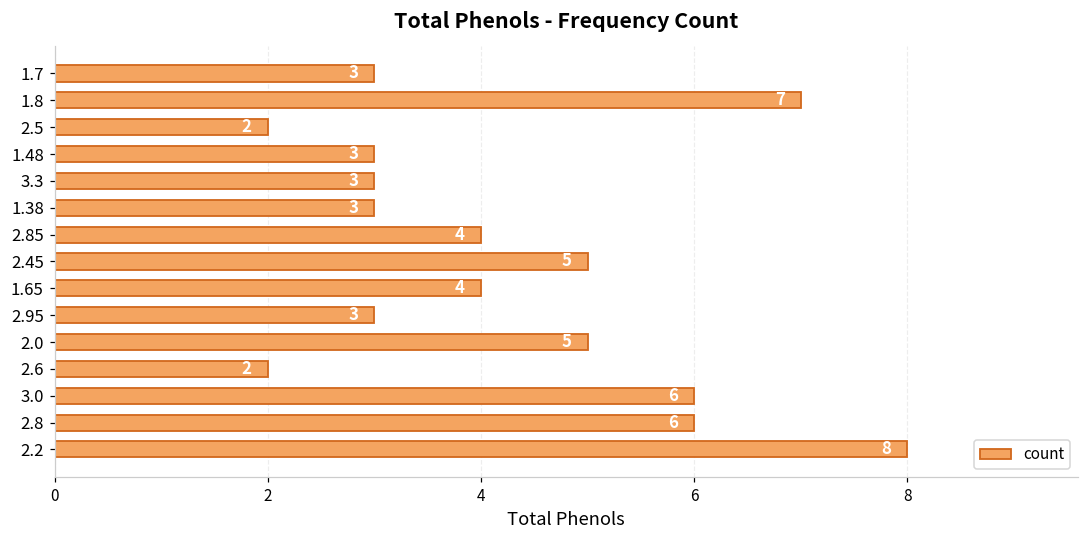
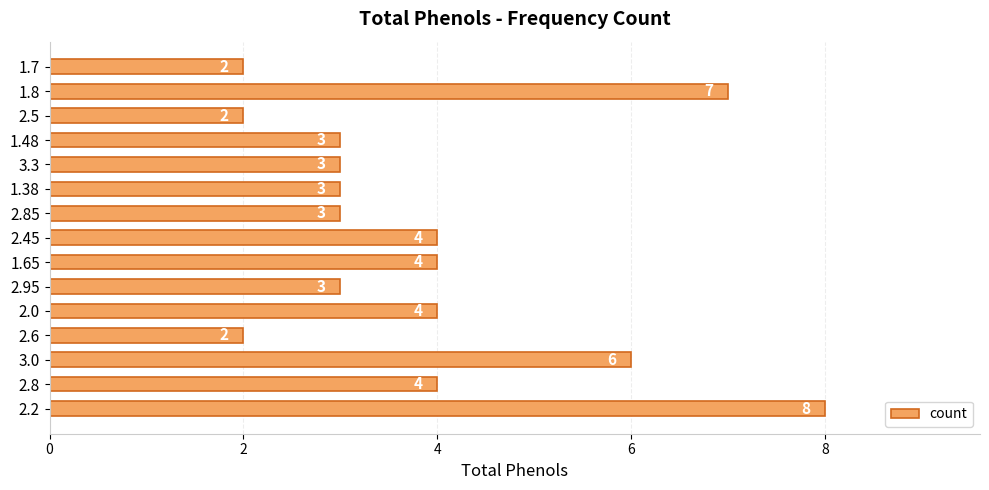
1.7: 3 -> 2
2.85: 4 -> 3
2.45: 5 -> 4
2.0: 5 -> 4
2.8: 6 -> 4
